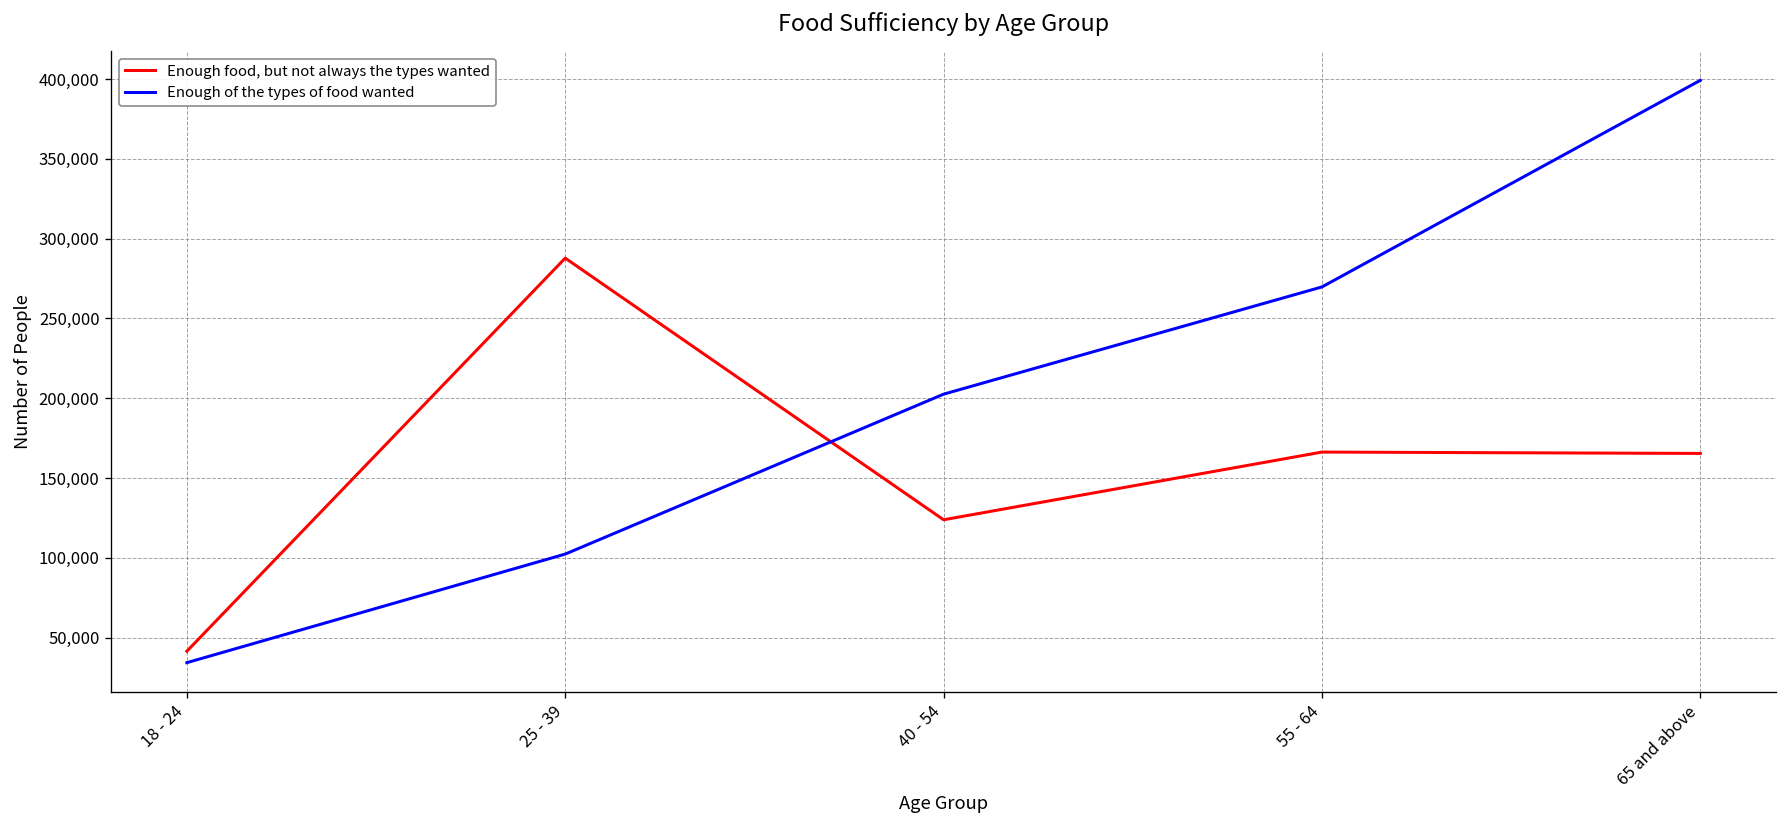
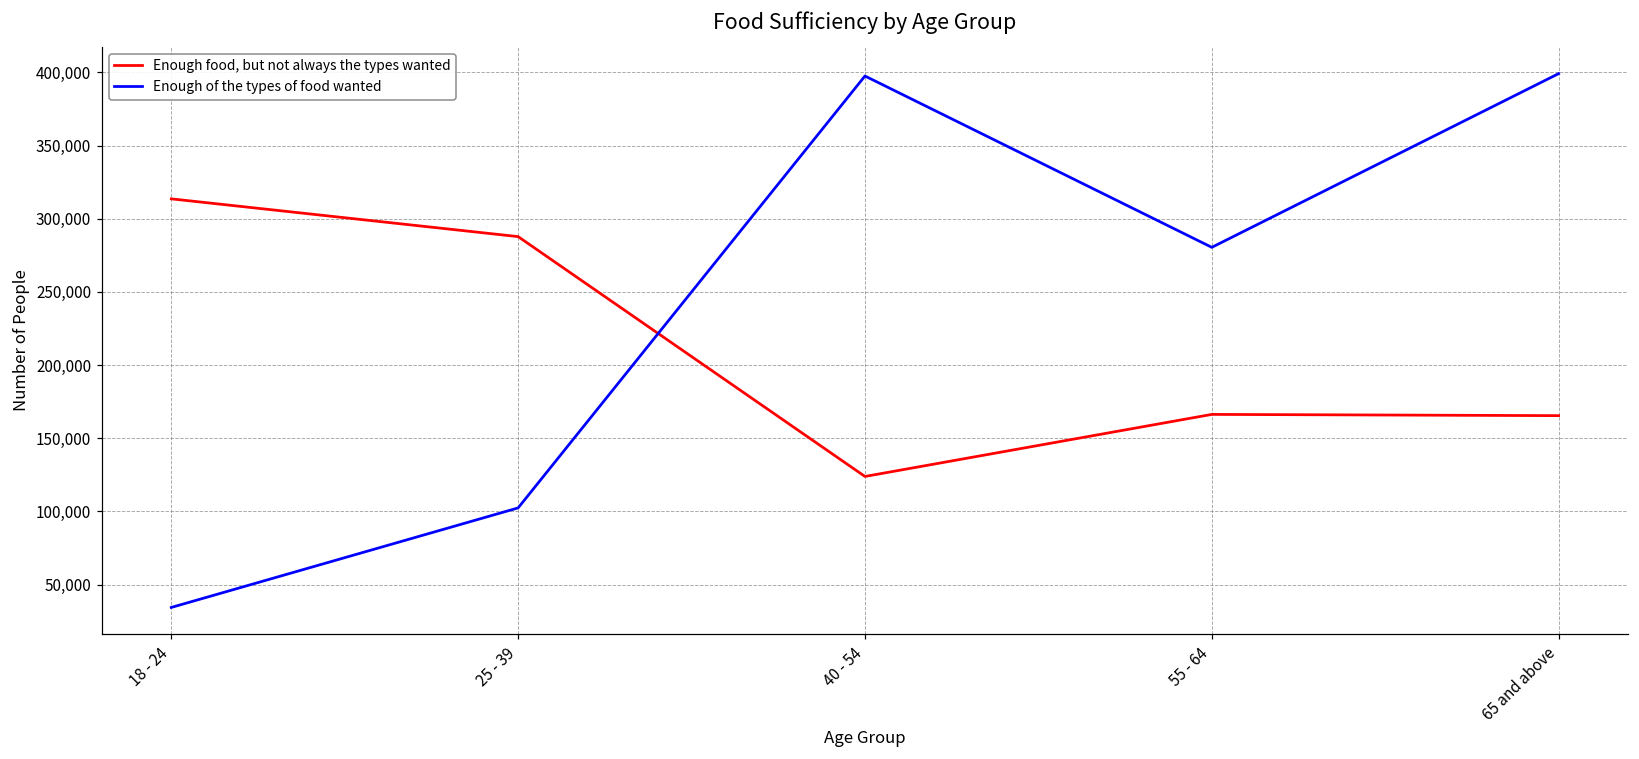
Enough food, but not always the types wanted, 18 - 24: 42,000 -> 314,000
Enough of the types of food wanted, 40 - 54: 203,000 -> 398,000
Enough of the types of food wanted, 55 - 64: 270,000 -> 280,000
